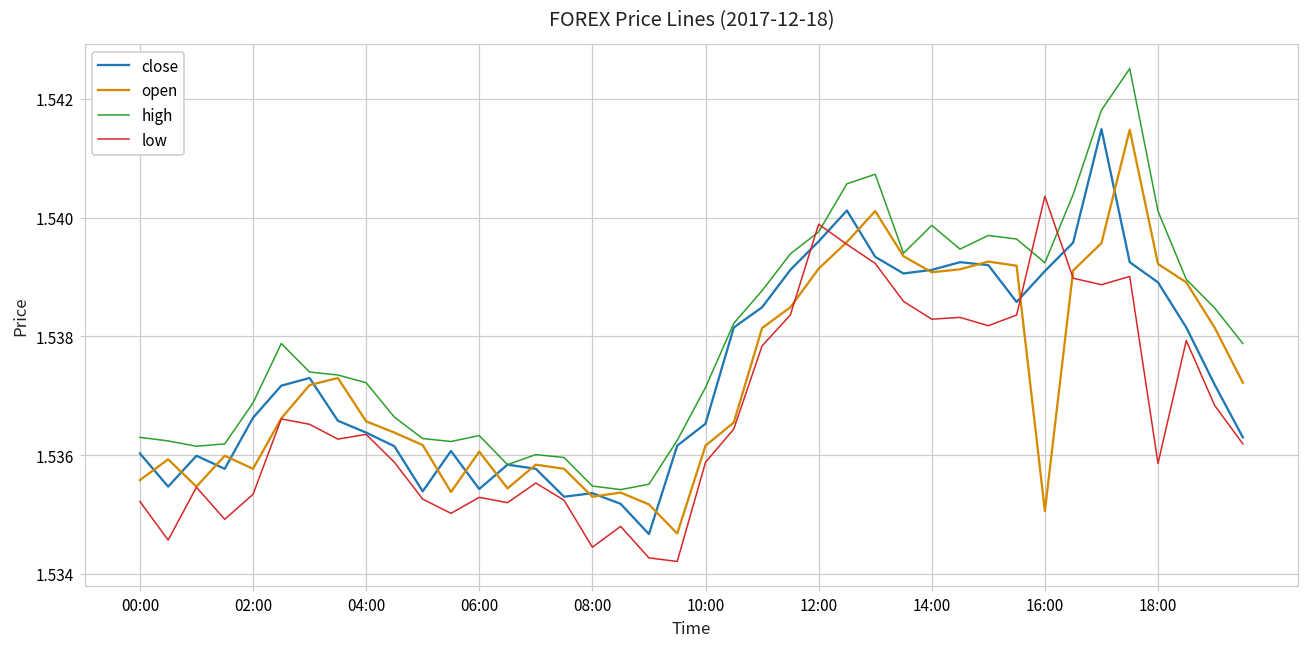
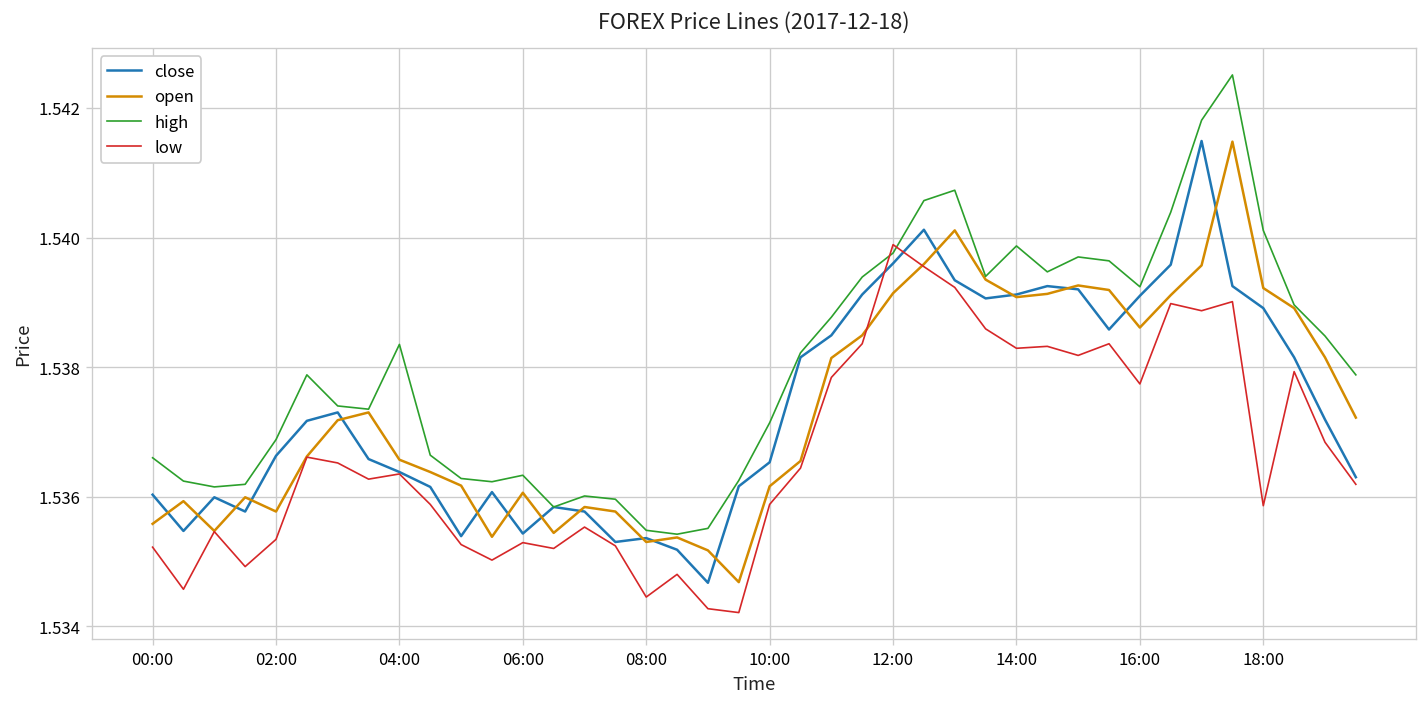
high, 00:00: 1.5363 -> 1.5366
high, 04:00: 1.5372 -> 1.5384
open, 16:00: 1.5351 -> 1.5386
low, 16:00: 1.5404 -> 1.5377
